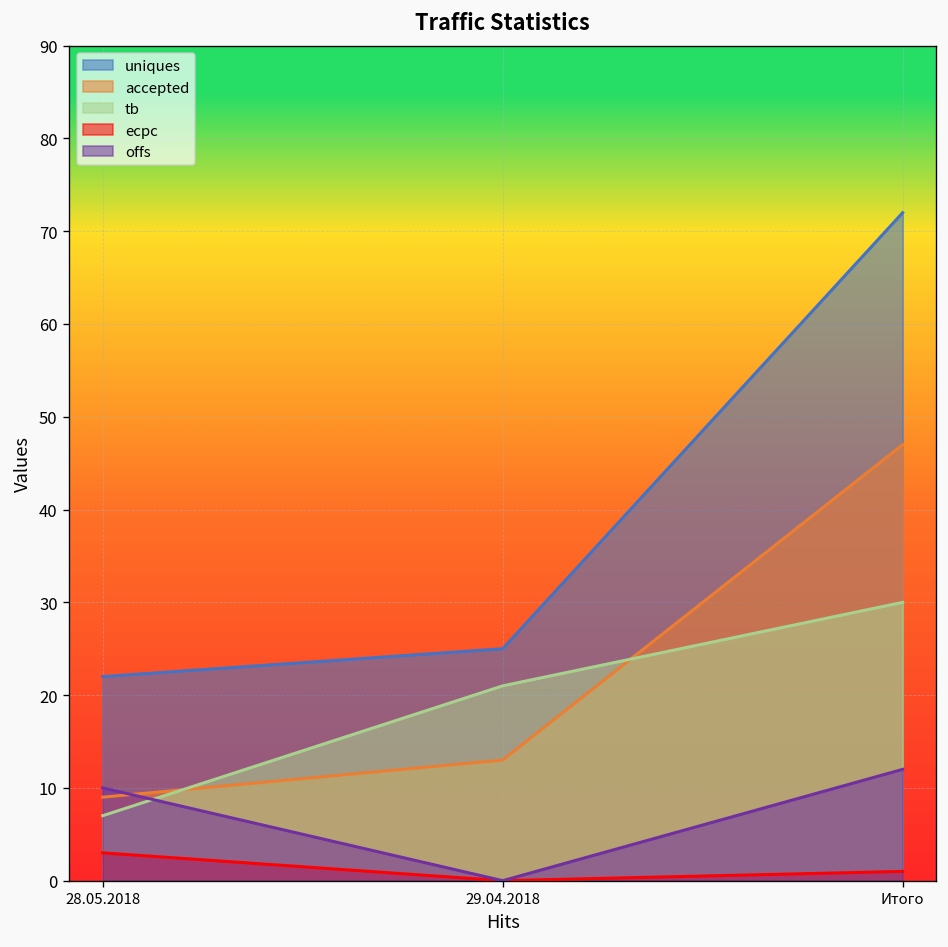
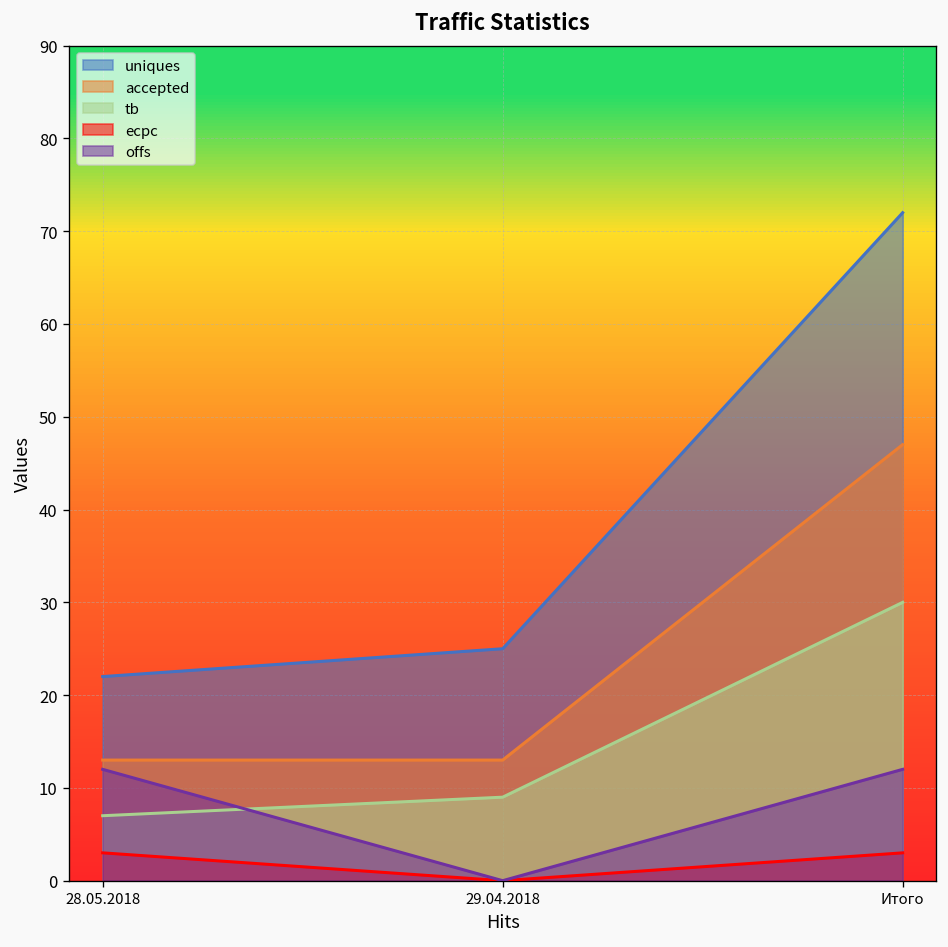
accepted, 28.05.2018: 9 -> 13
offs, 28.05.2018: 10 -> 12
tb, 29.04.2018: 21 -> 9
ecpc, Итого: 1 -> 3
